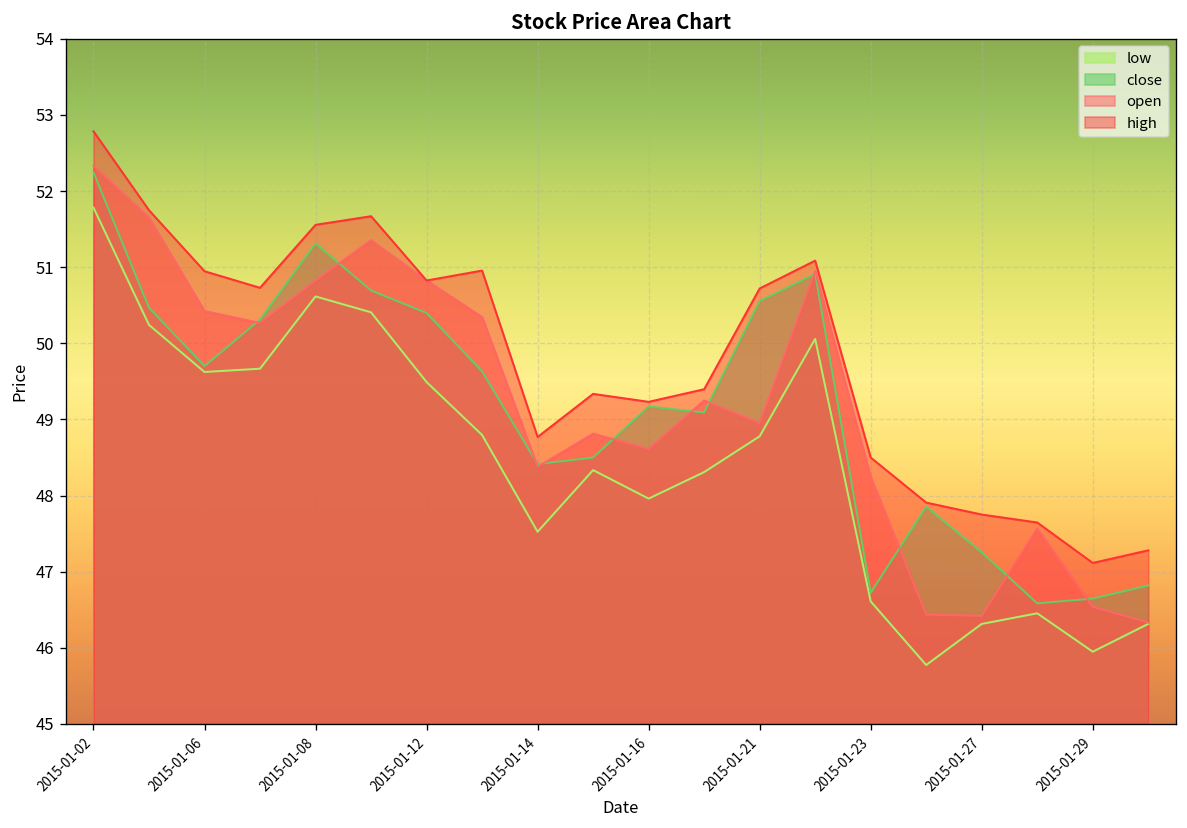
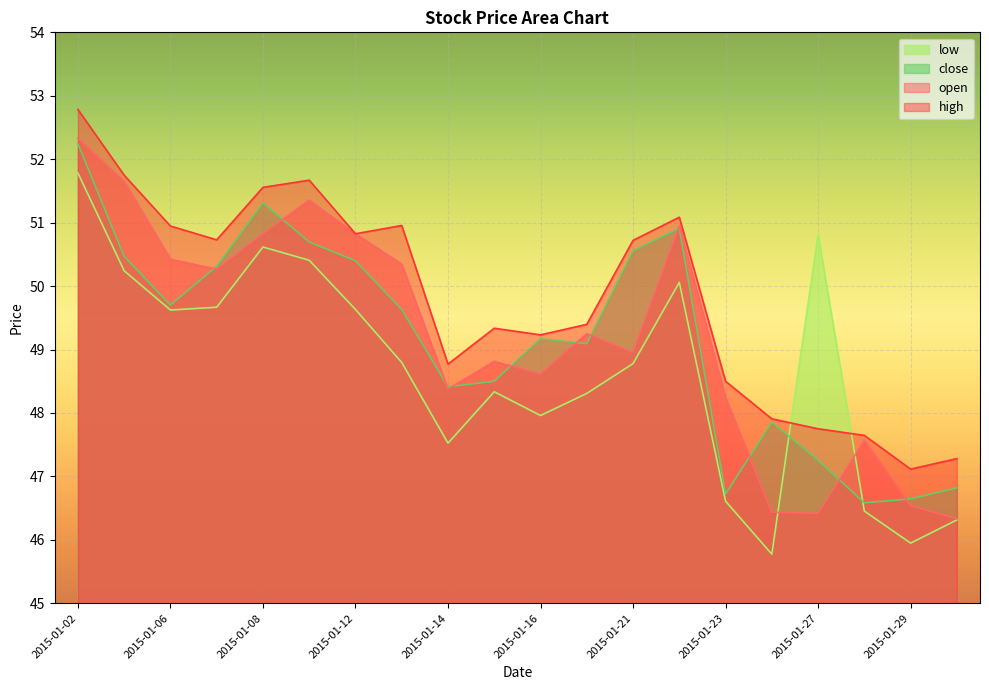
low, 2015-01-12: 49.5 -> 49.6
low, 2015-01-27: 46.3 -> 50.8
